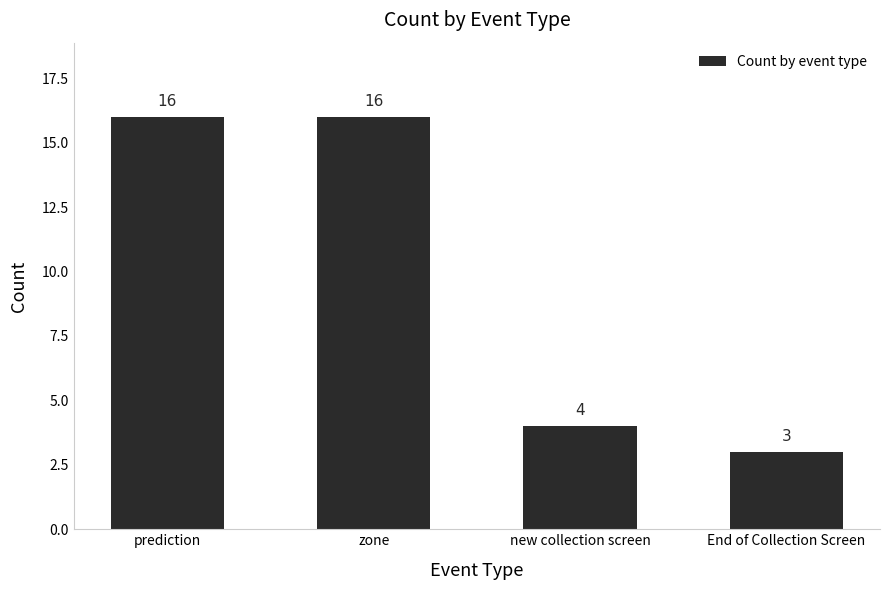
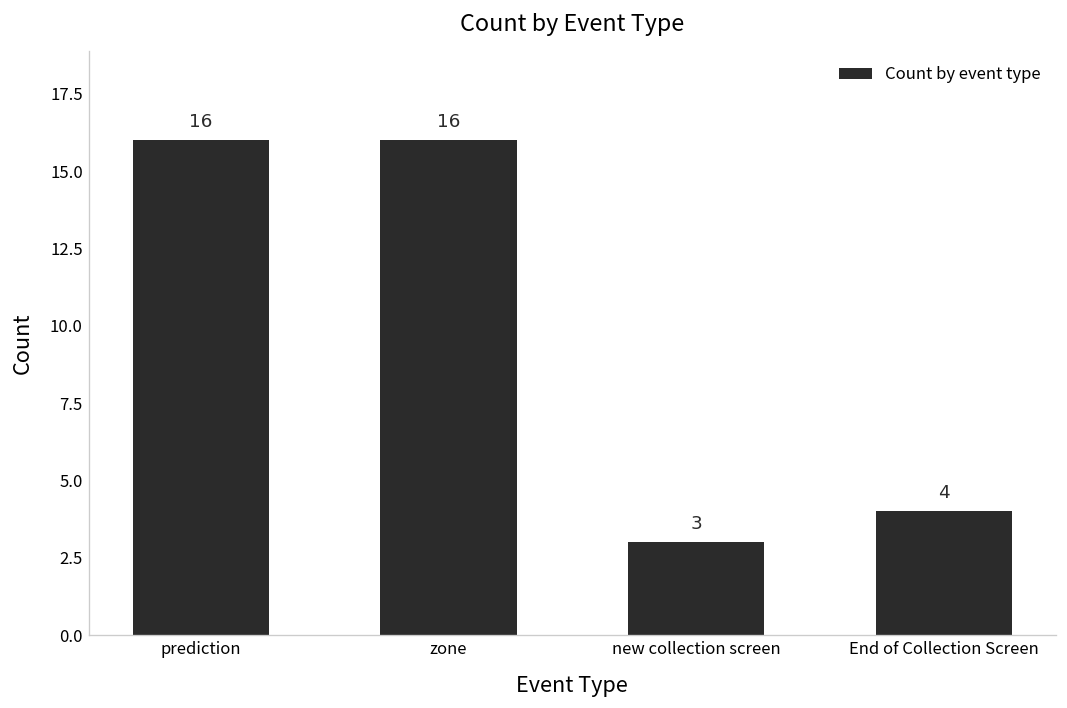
new collection screen: 4 -> 3
End of Collection Screen: 3 -> 4
